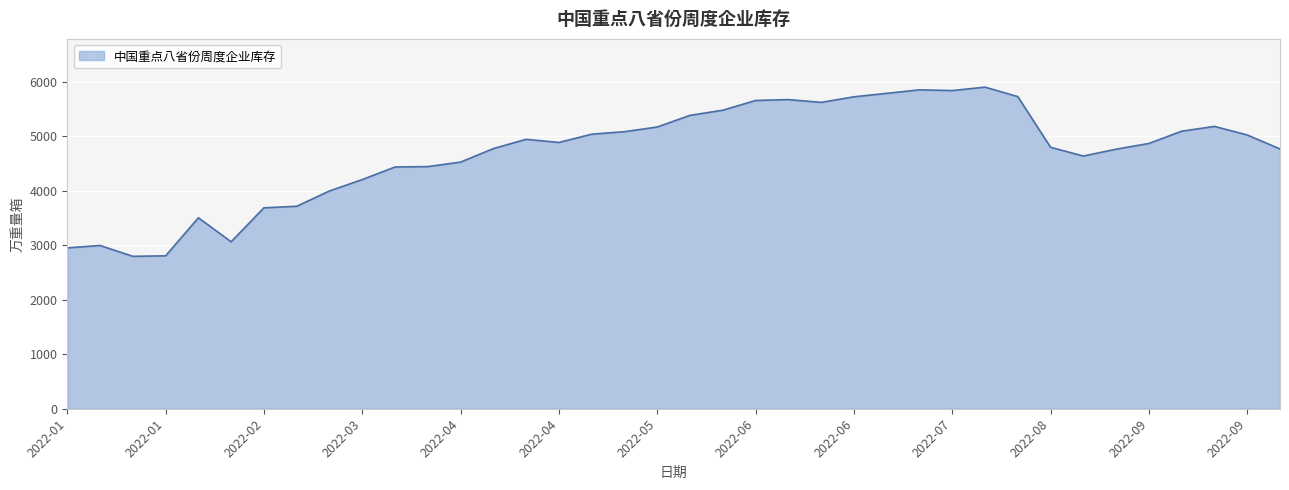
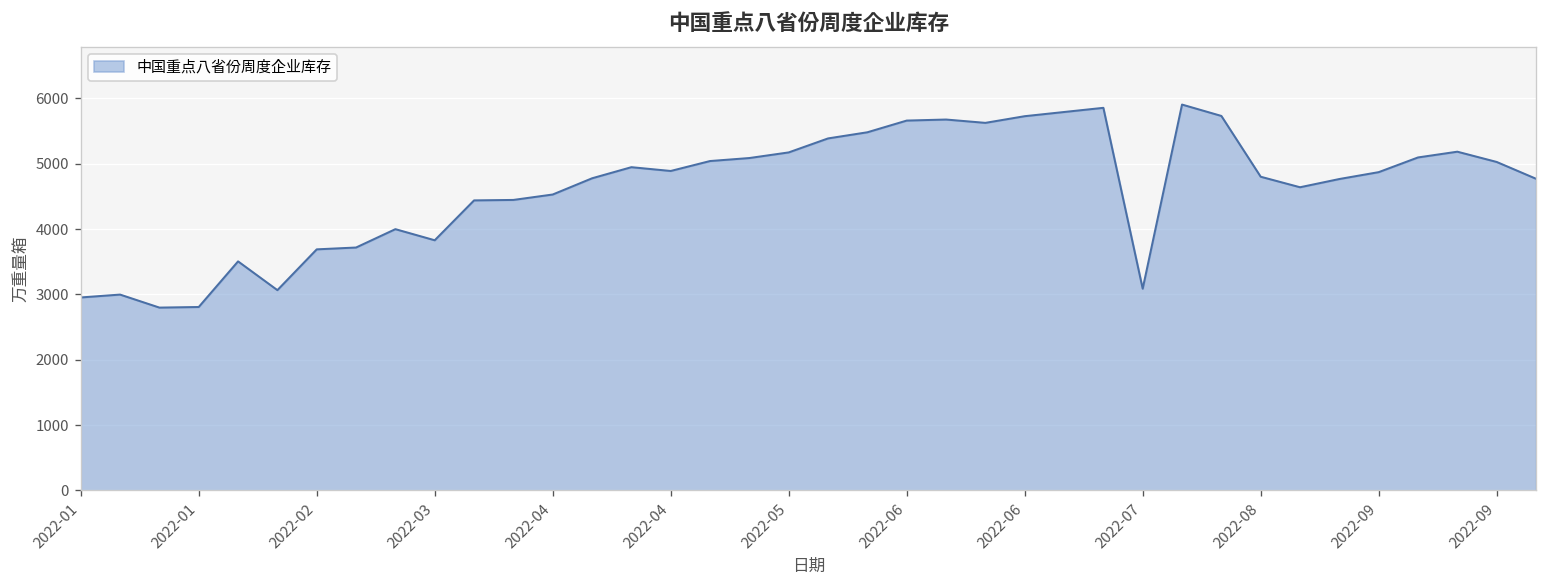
2022-03: 4200 -> 3800
2022-07: 5800 -> 3100
